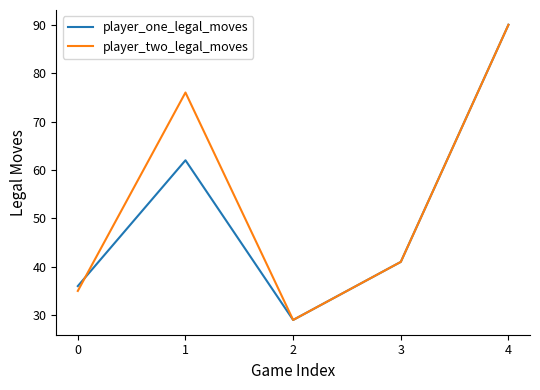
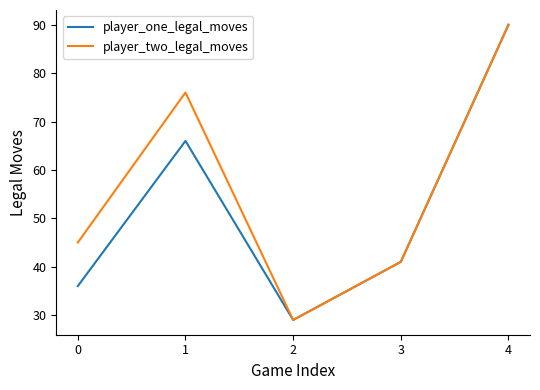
player_two_legal_moves, 0: 35 -> 45
player_one_legal_moves, 1: 62 -> 66
